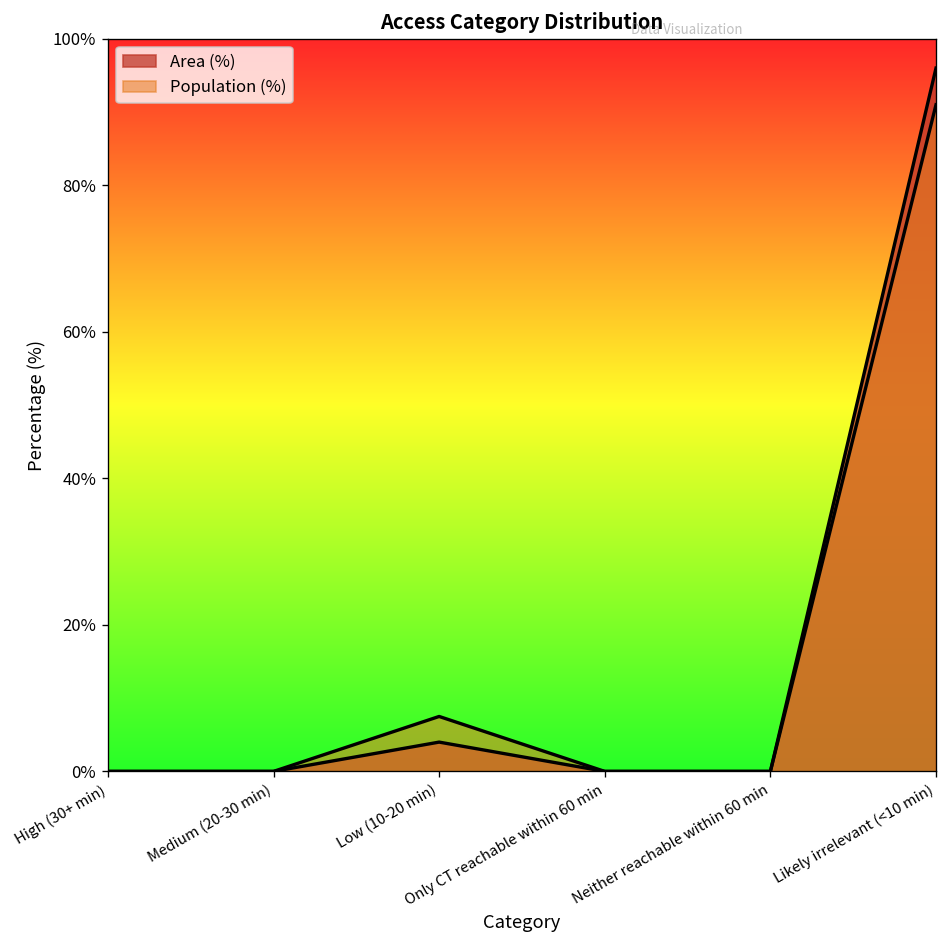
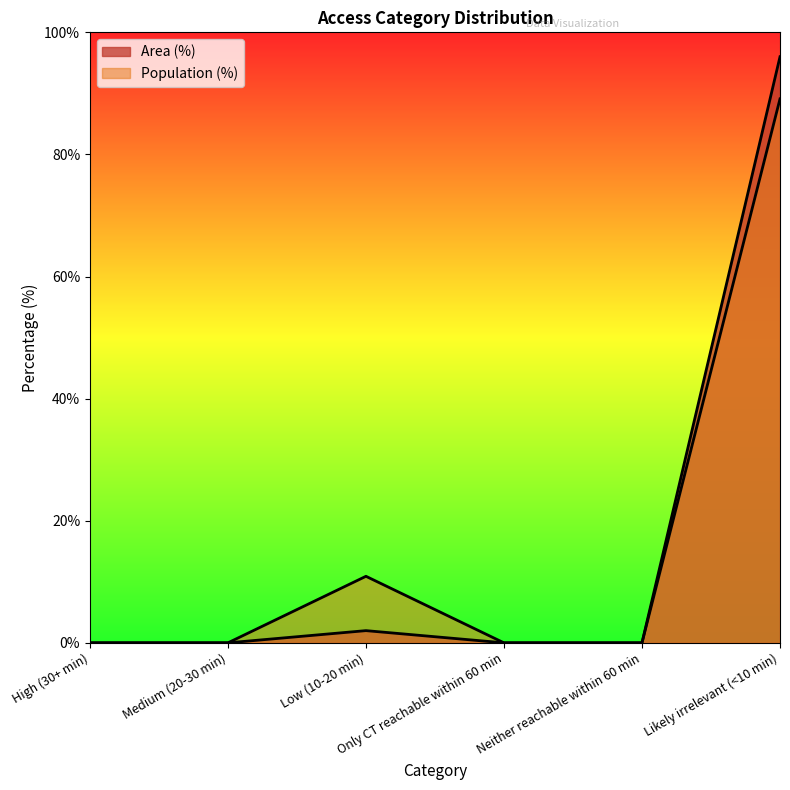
Area (%), Low (10-20 min): 4% -> 2%
Population (%), Low (10-20 min): 8% -> 11%
Population (%), Likely irrelevant (<10 min): 91% -> 89%
